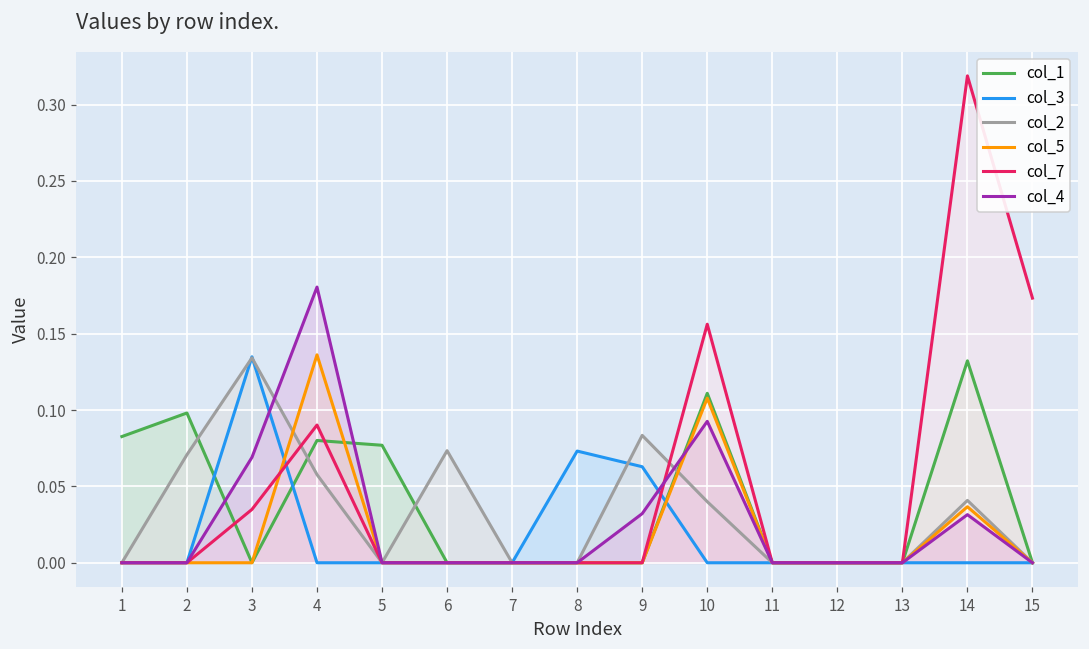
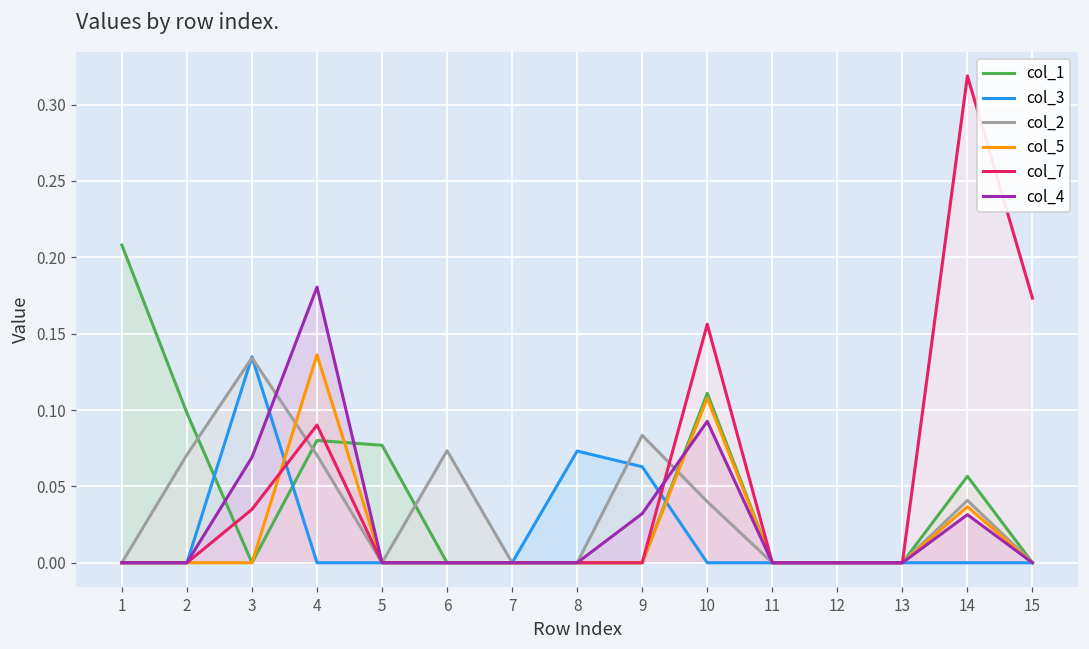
col_1, 1: 0.083 -> 0.208
col_2, 4: 0.058 -> 0.070
col_1, 14: 0.132 -> 0.057
